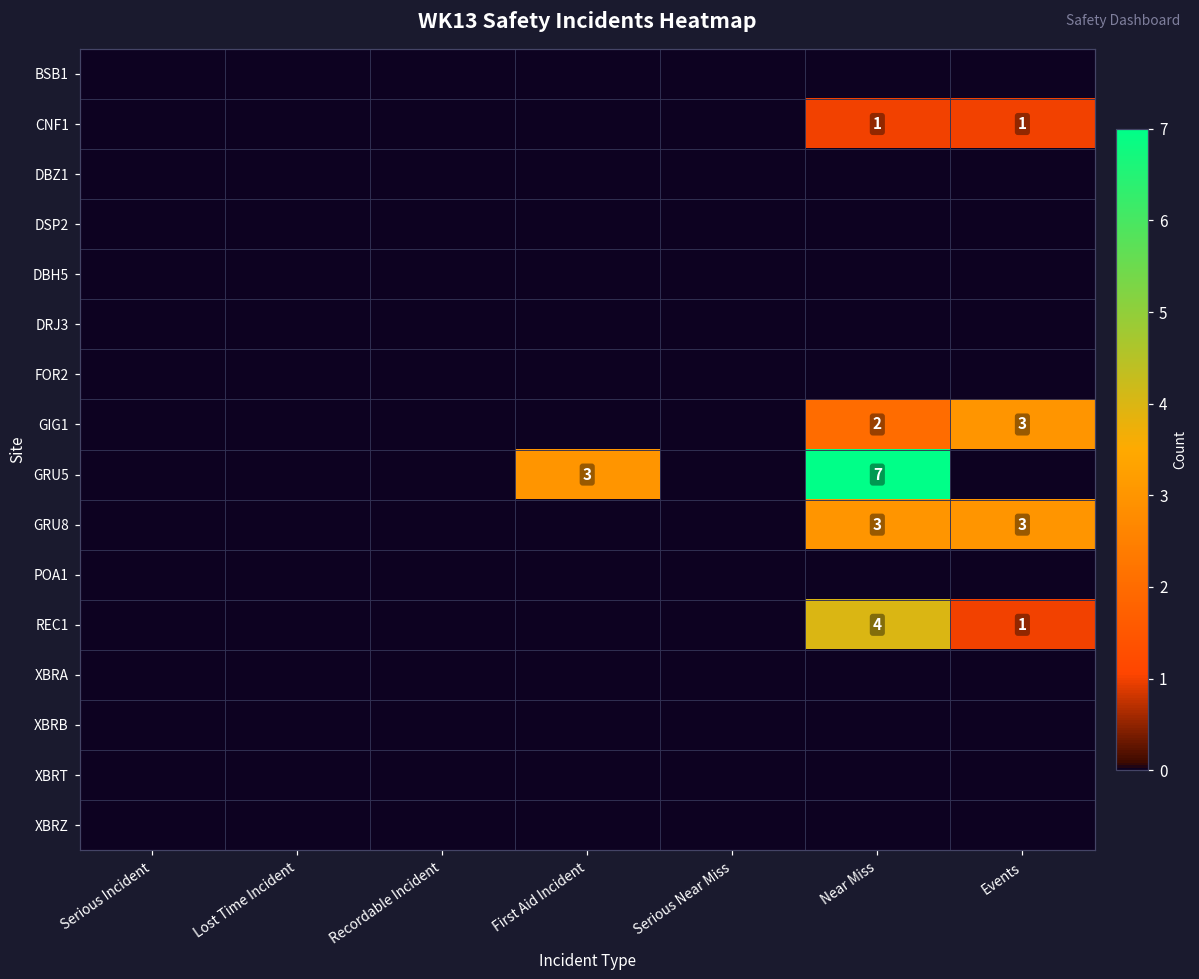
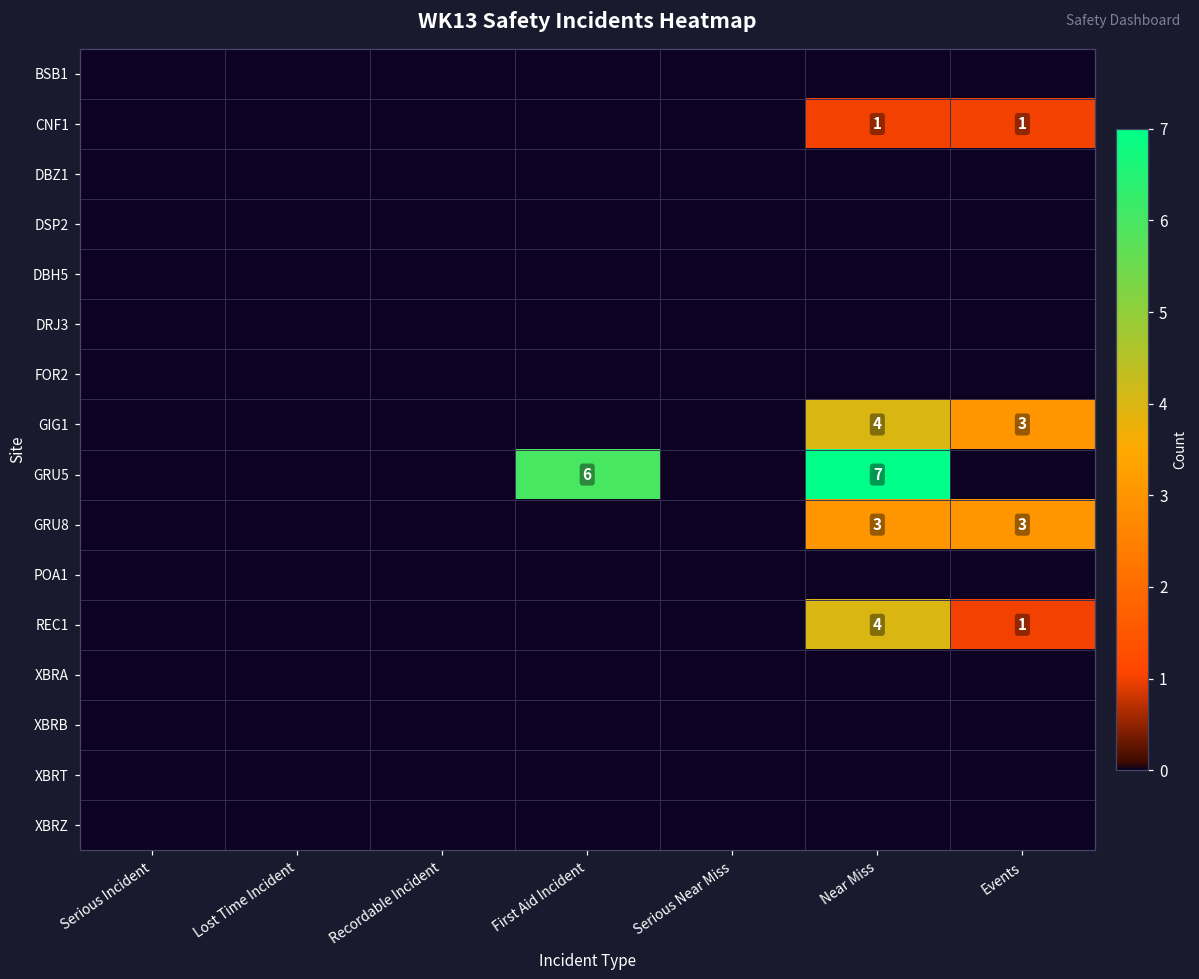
GIG1, Near Miss: 2 -> 4
GRU5, First Aid Incident: 3 -> 6
